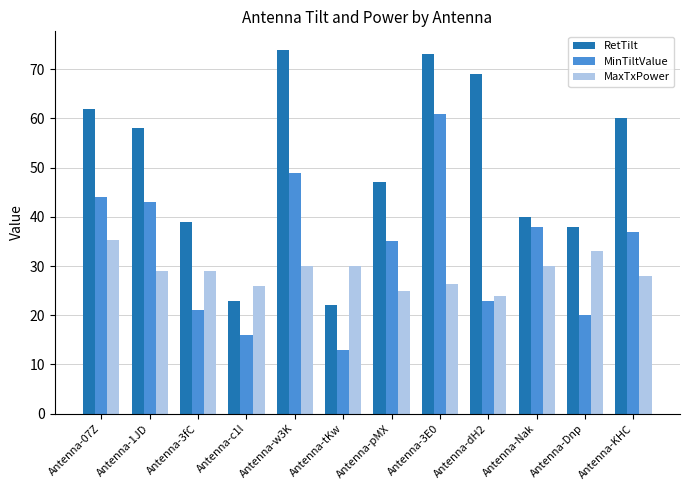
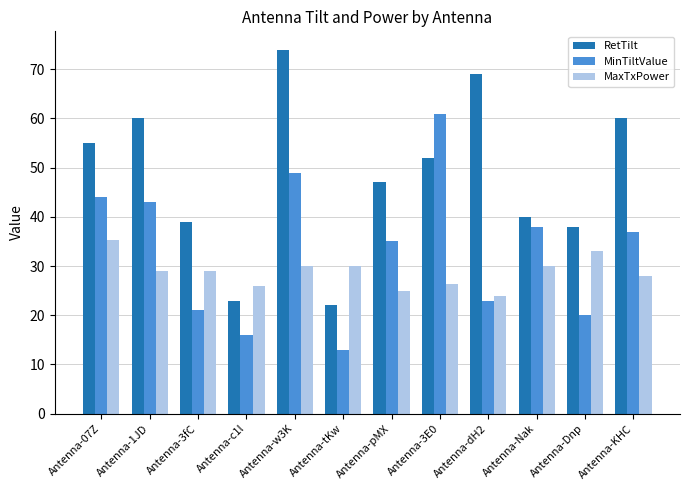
RetTilt, Antenna-07Z: 62 -> 55
RetTilt, Antenna-1JD: 58 -> 60
RetTilt, Antenna-3E0: 73 -> 52
